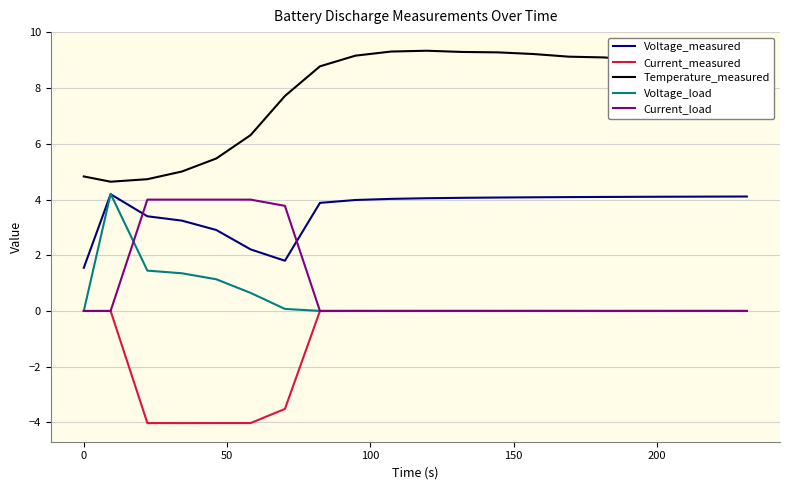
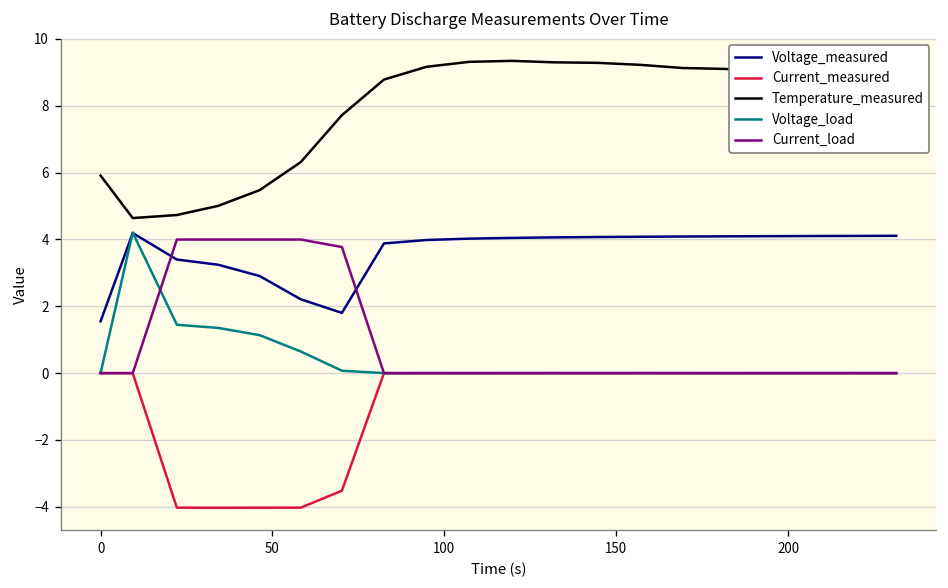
Temperature_measured, 0: 4.8 -> 5.9
